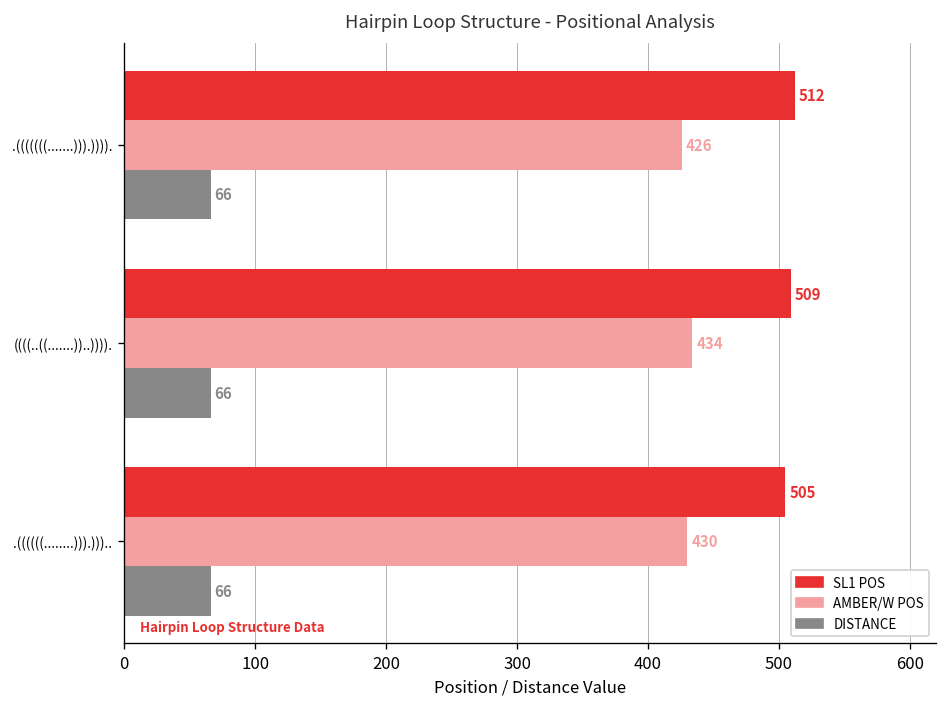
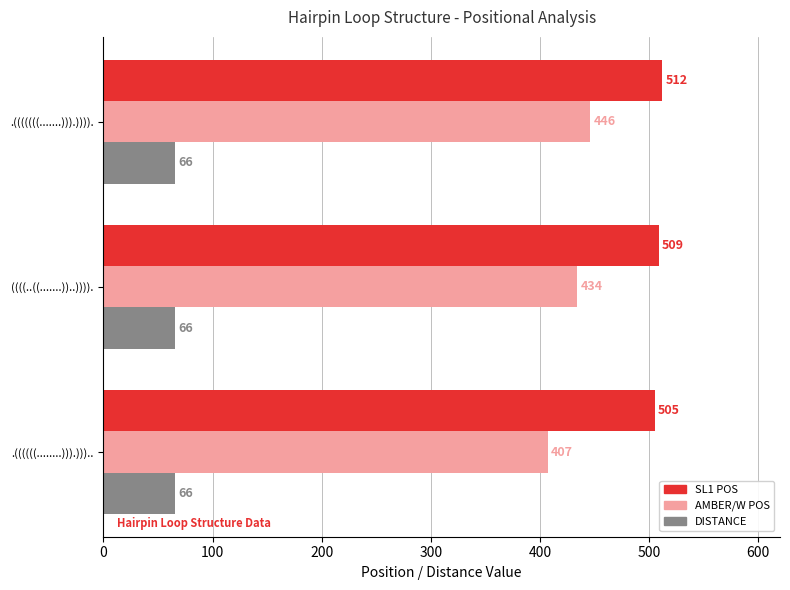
AMBER/W POS, .(((((((.......))).)))).: 426 -> 446
AMBER/W POS, .((((((........))).)))..: 430 -> 407
